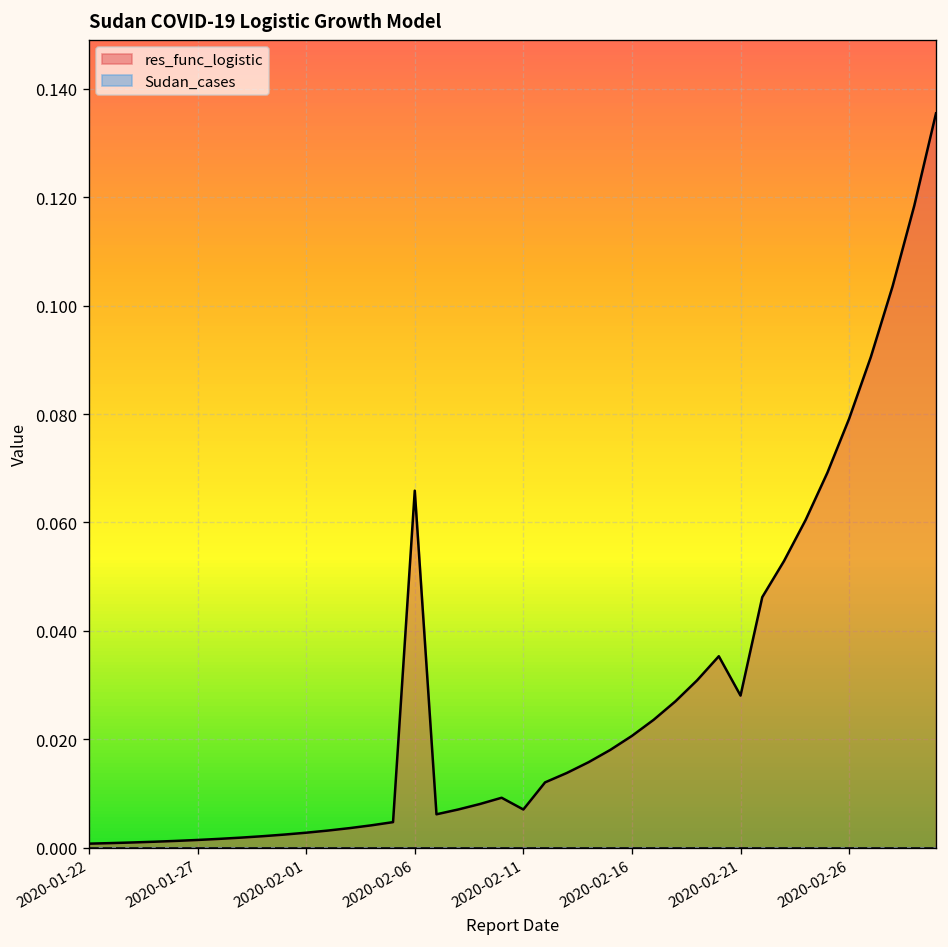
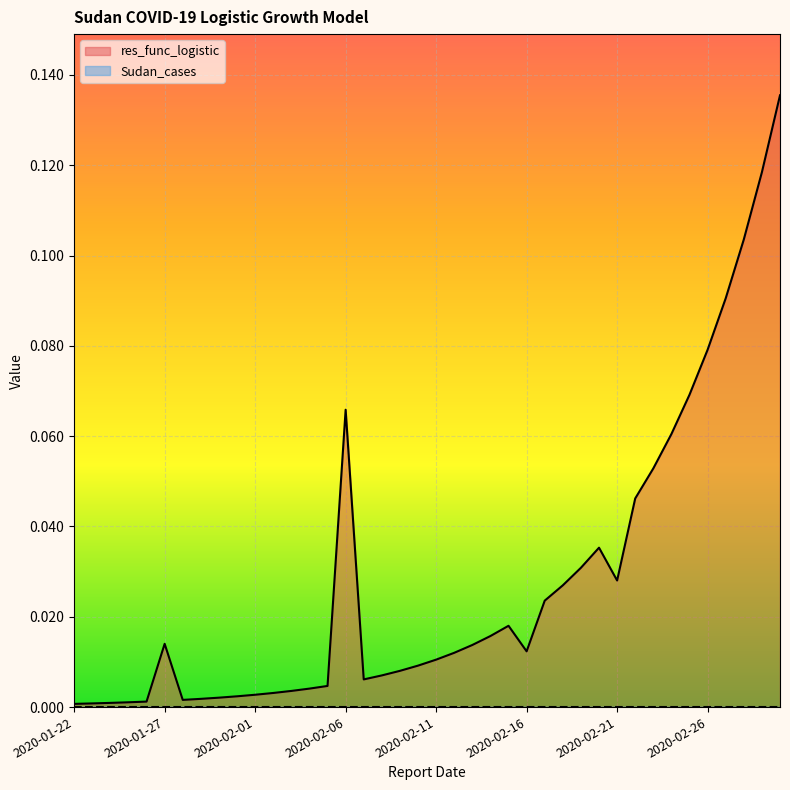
res_func_logistic, 2020-01-27: 0.001 -> 0.014
res_func_logistic, 2020-02-11: 0.007 -> 0.011
res_func_logistic, 2020-02-16: 0.021 -> 0.012
